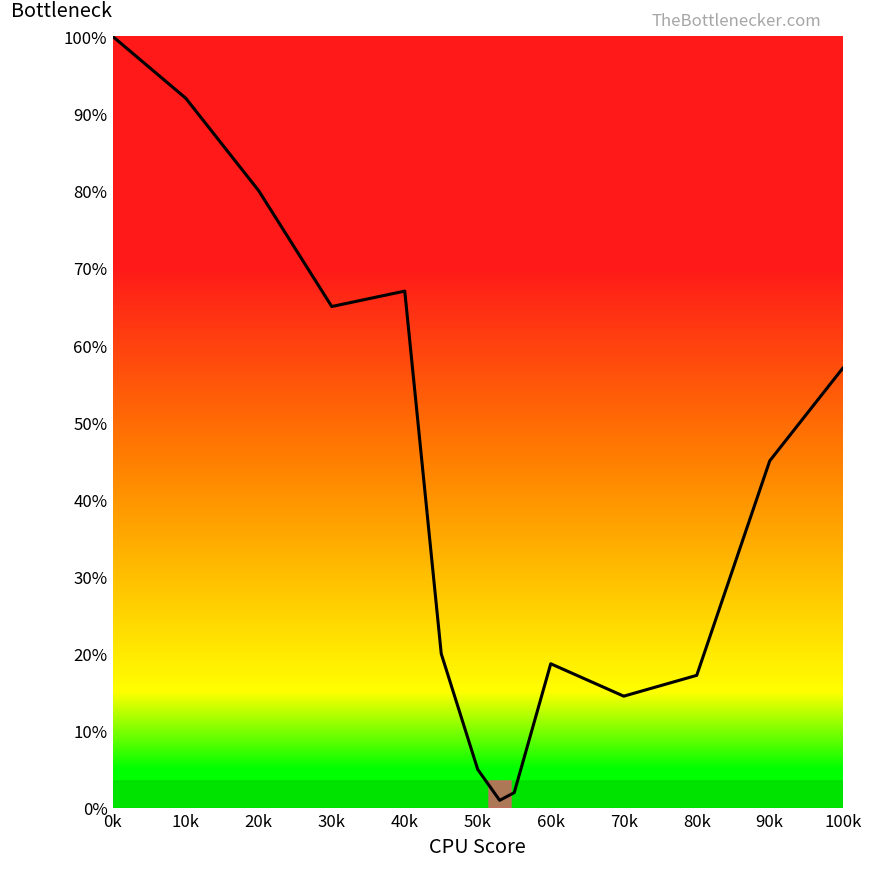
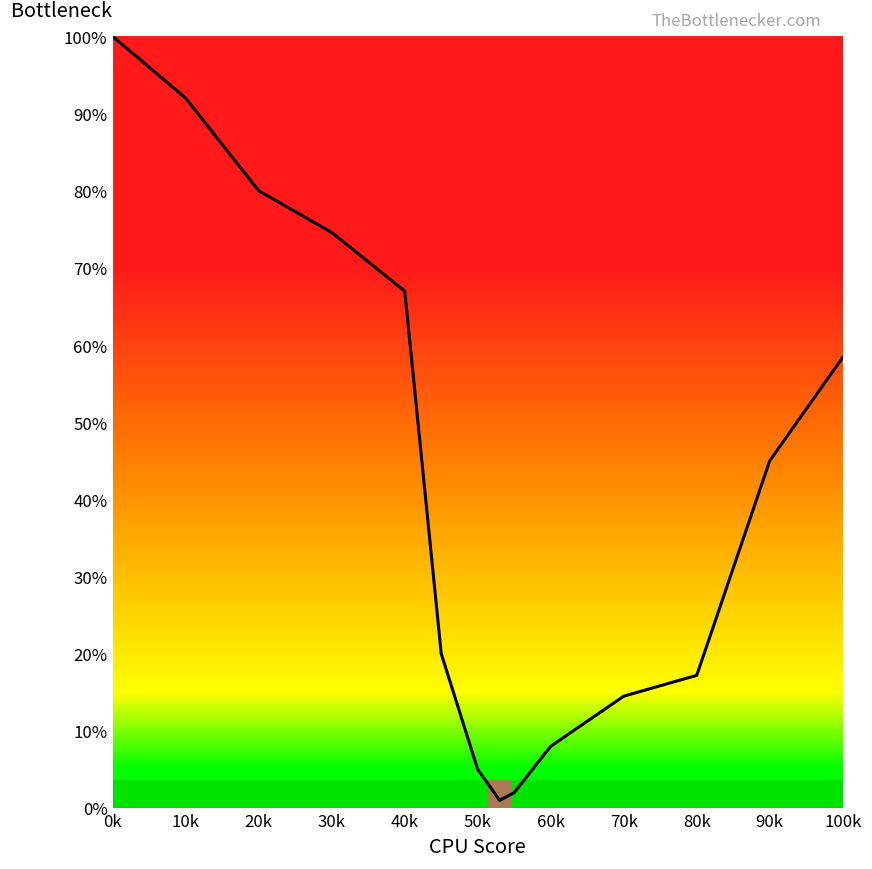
30k: 65% -> 75%
60k: 19% -> 8%
100k: 57% -> 58%
